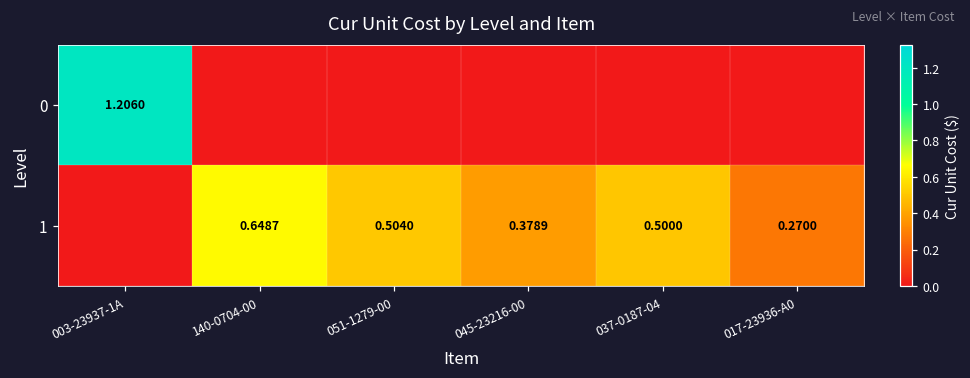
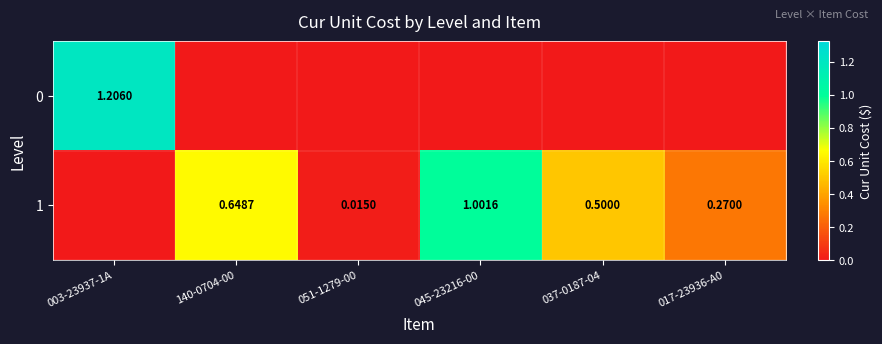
1, 051-1279-00: 0.5040 -> 0.0150
1, 045-23216-00: 0.3789 -> 1.0016
